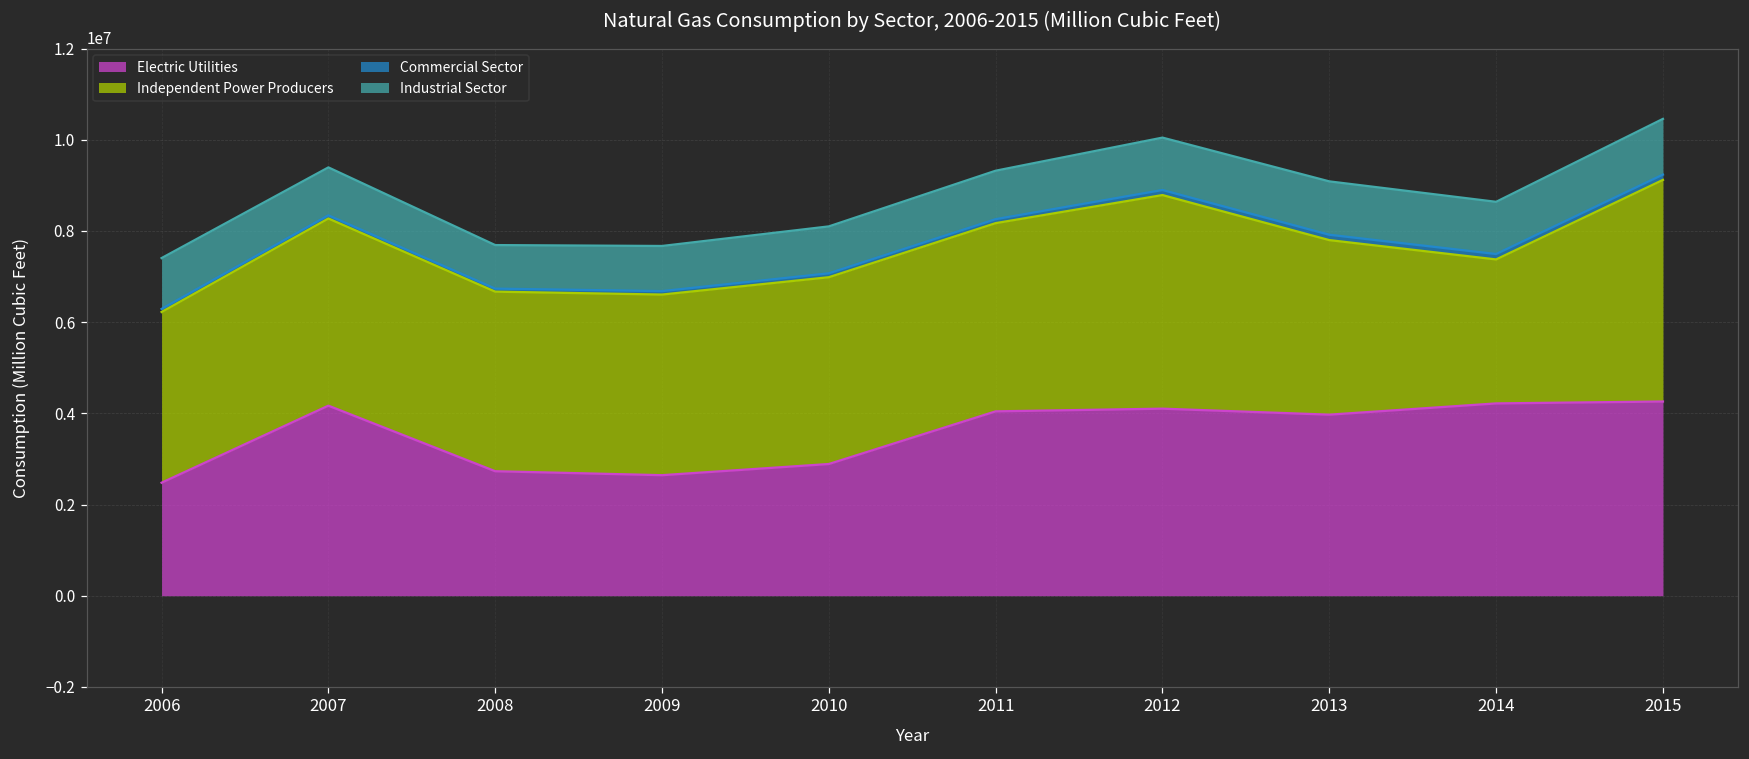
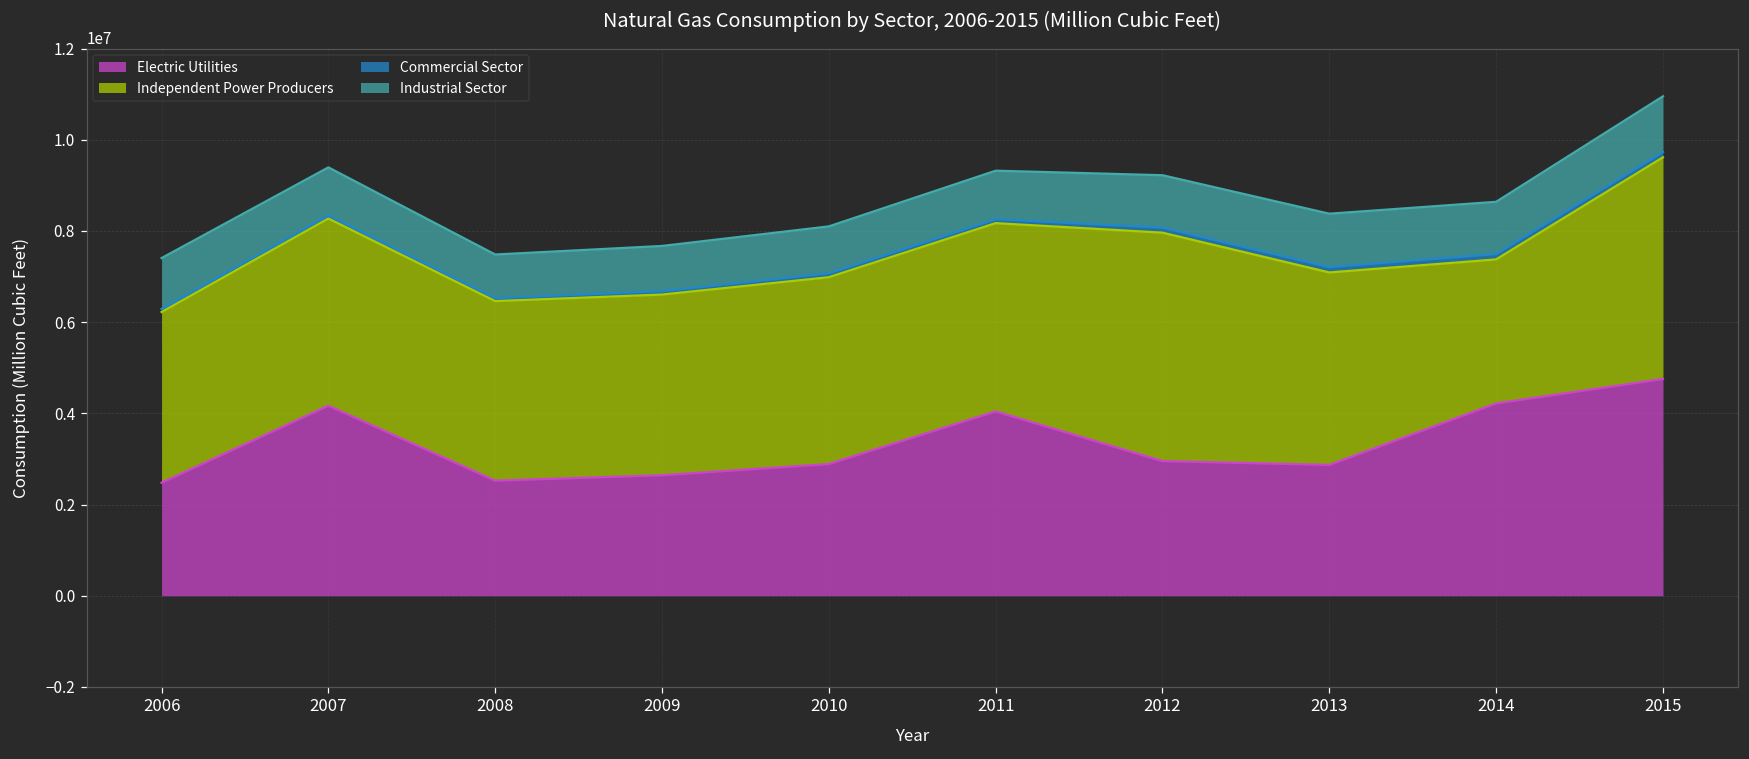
Electric Utilities, 2008: 2700000 -> 2500000
Electric Utilities, 2012: 4100000 -> 3000000
Independent Power Producers, 2012: 4700000 -> 5000000
Electric Utilities, 2013: 4000000 -> 2900000
Independent Power Producers, 2013: 3800000 -> 4200000
Electric Utilities, 2015: 4300000 -> 4800000
